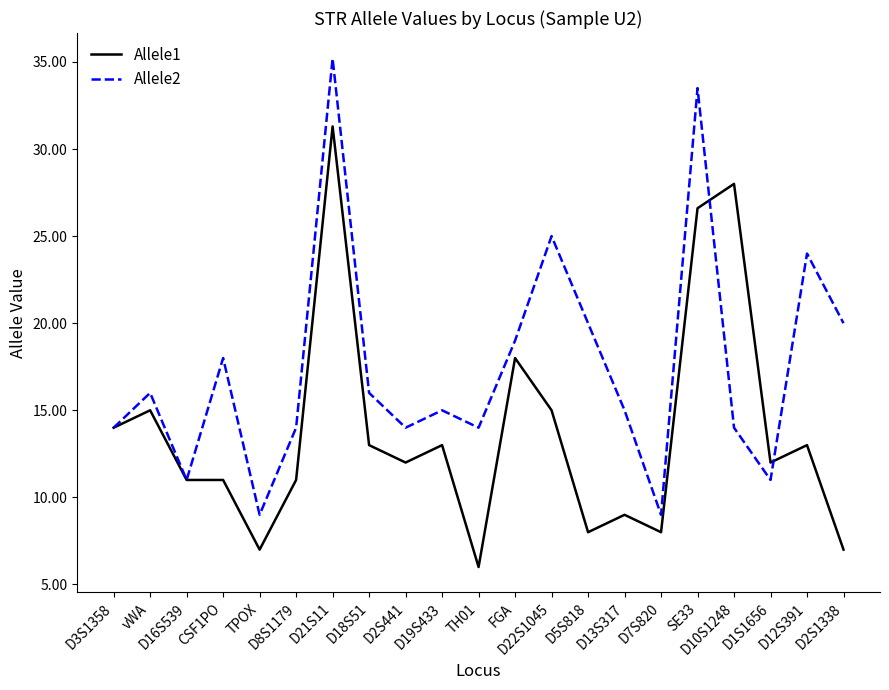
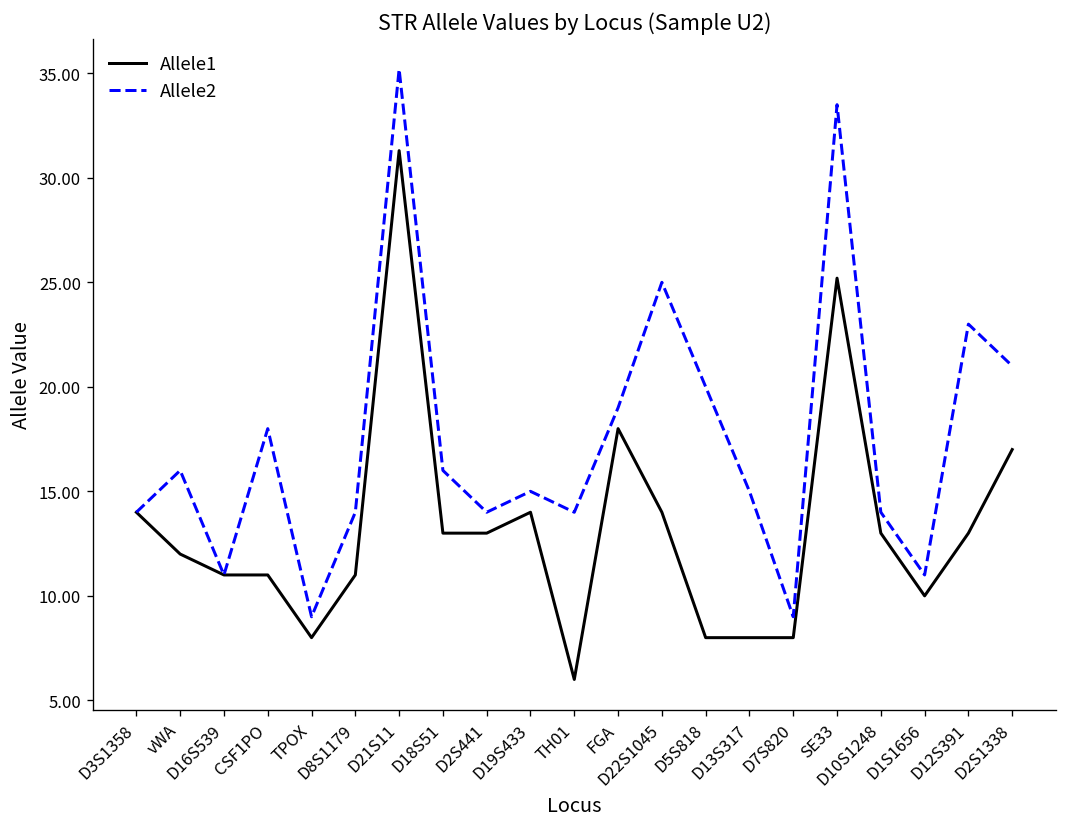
Allele1, vWA: 15 -> 12
Allele1, TPOX: 7 -> 8
Allele1, D2S441: 12 -> 13
Allele1, D19S433: 13 -> 14
Allele1, D22S1045: 15 -> 14
Allele1, D13S317: 9 -> 8
Allele1, SE33: 26.6 -> 25.2
Allele1, D10S1248: 28 -> 13
Allele1, D1S1656: 12 -> 10
Allele2, D12S391: 24 -> 23
Allele1, D2S1338: 7 -> 17
Allele2, D2S1338: 20 -> 21
